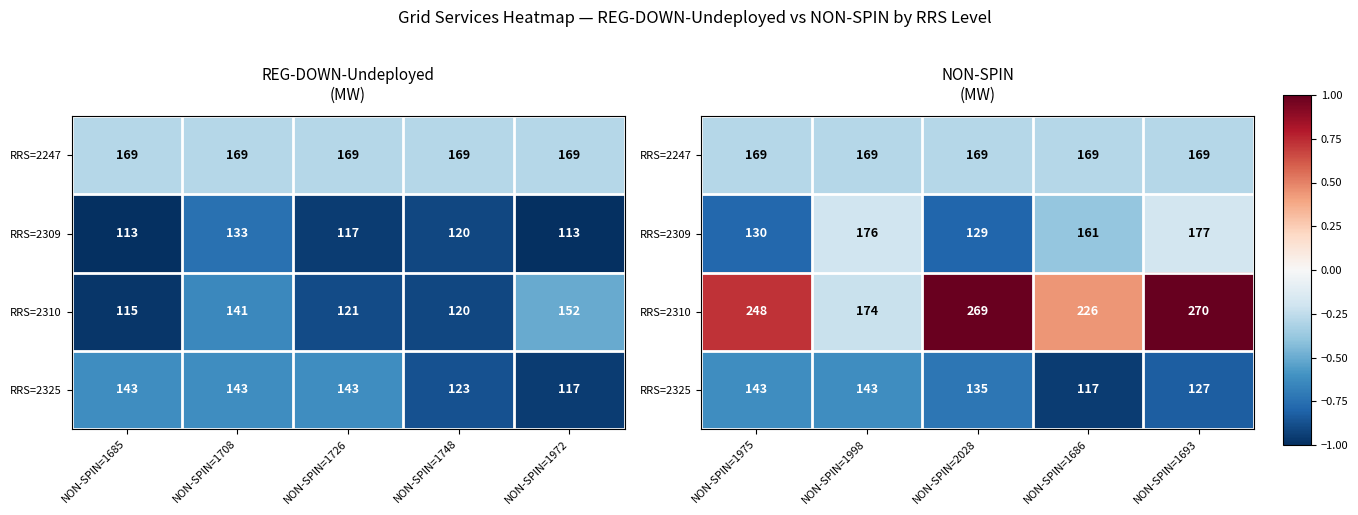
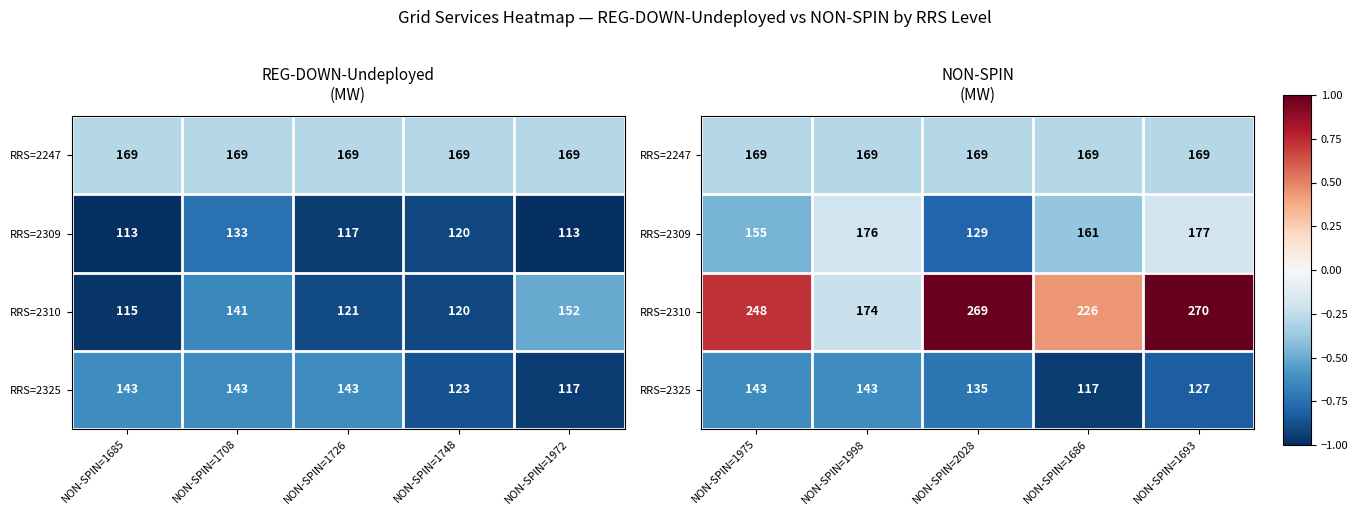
NON-SPIN (MW), RRS=2309, NON-SPIN=1975: 130 -> 155
